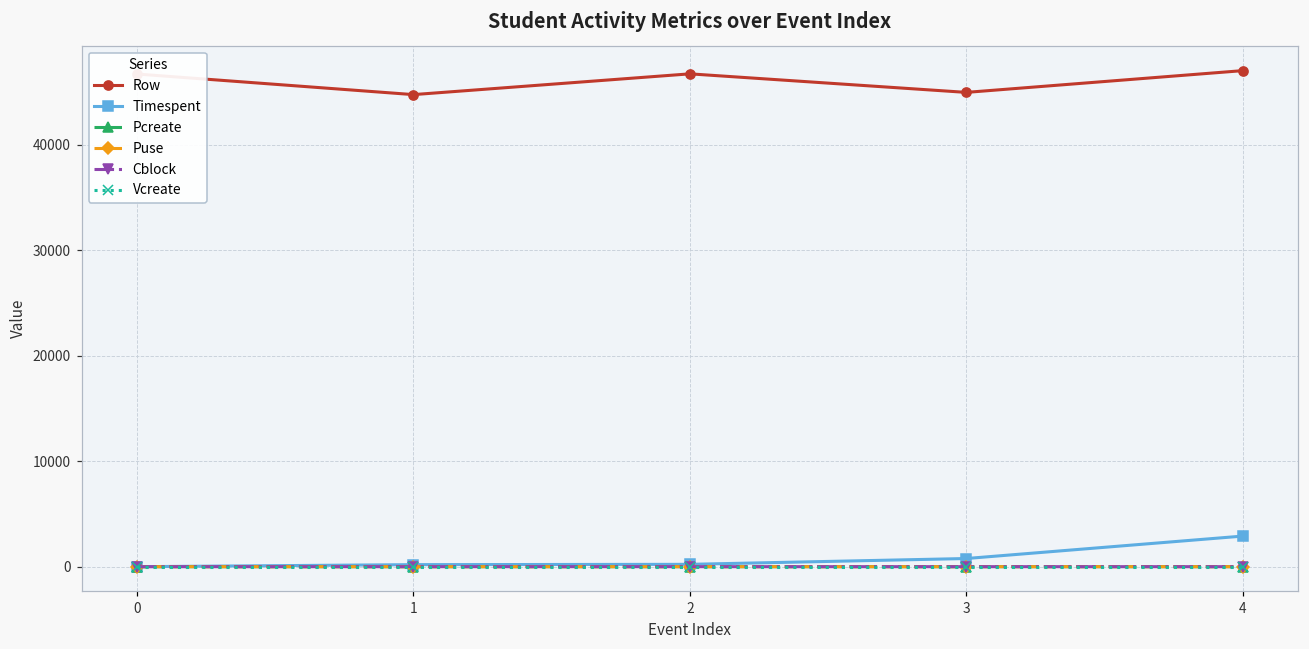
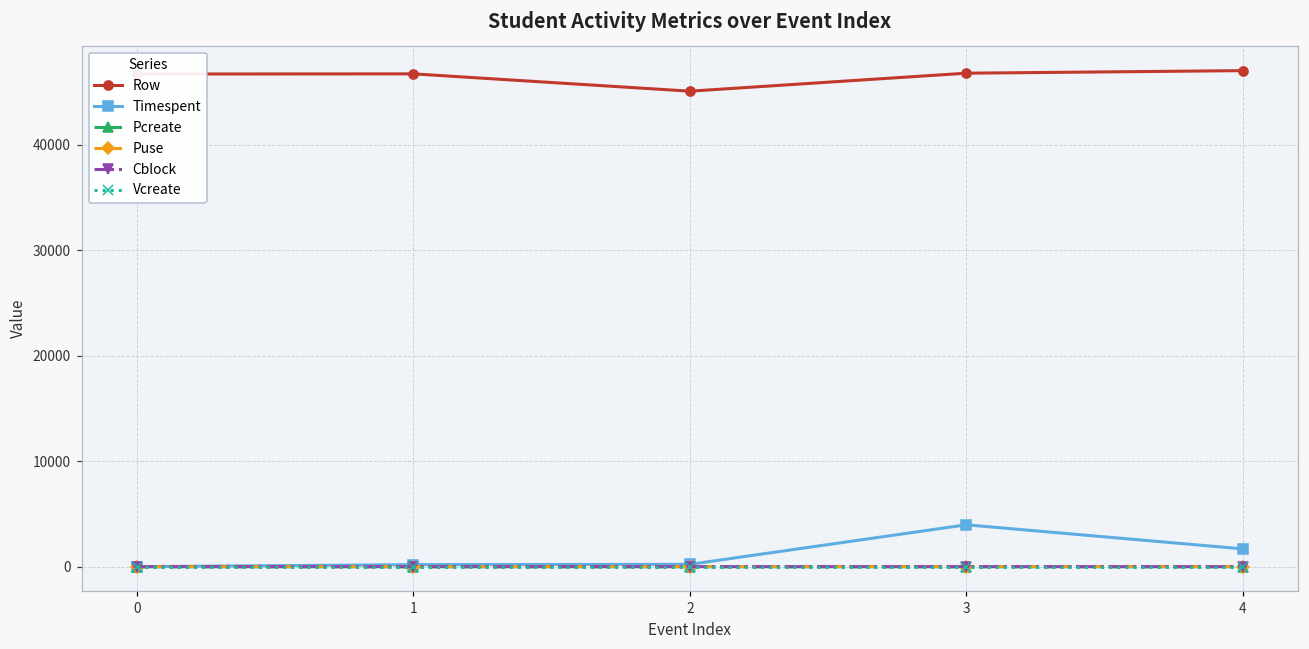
Row, 1: 45000 -> 47000
Row, 2: 47000 -> 45000
Row, 3: 45000 -> 47000
Timespent, 3: 1000 -> 4000
Timespent, 4: 3000 -> 2000
